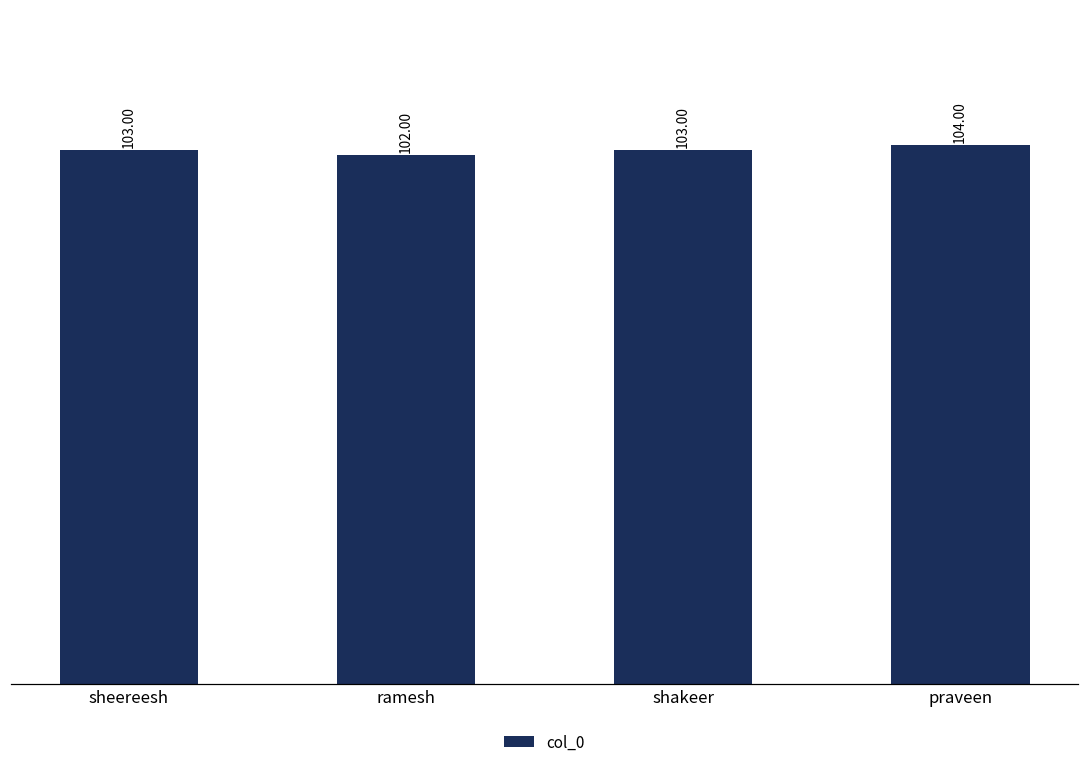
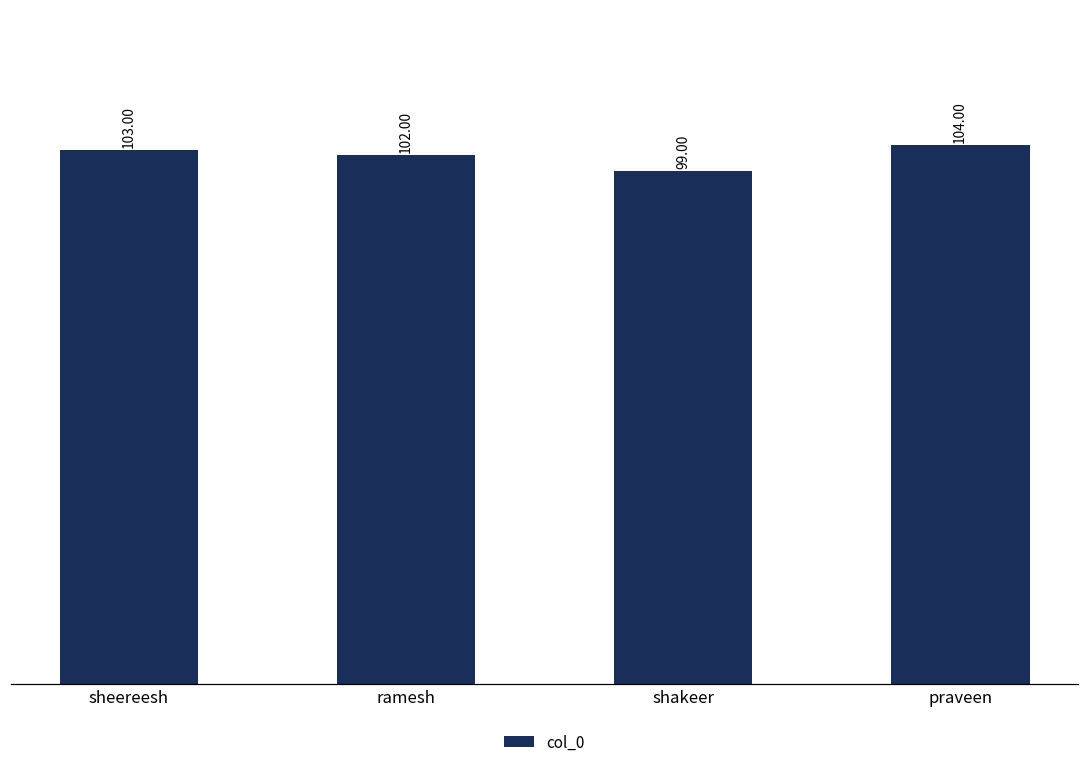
shakeer: 103.00 -> 99.00
